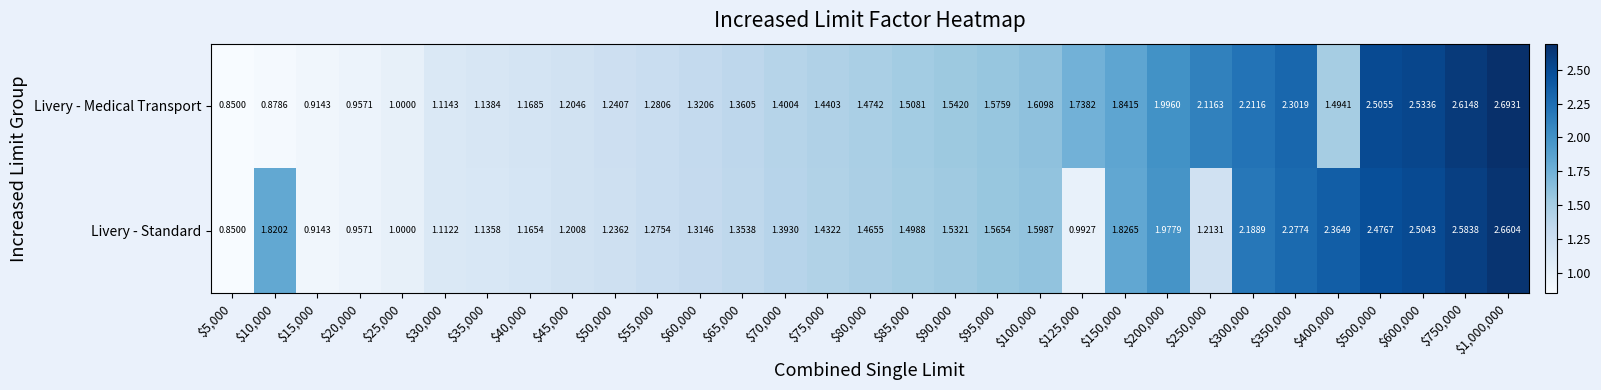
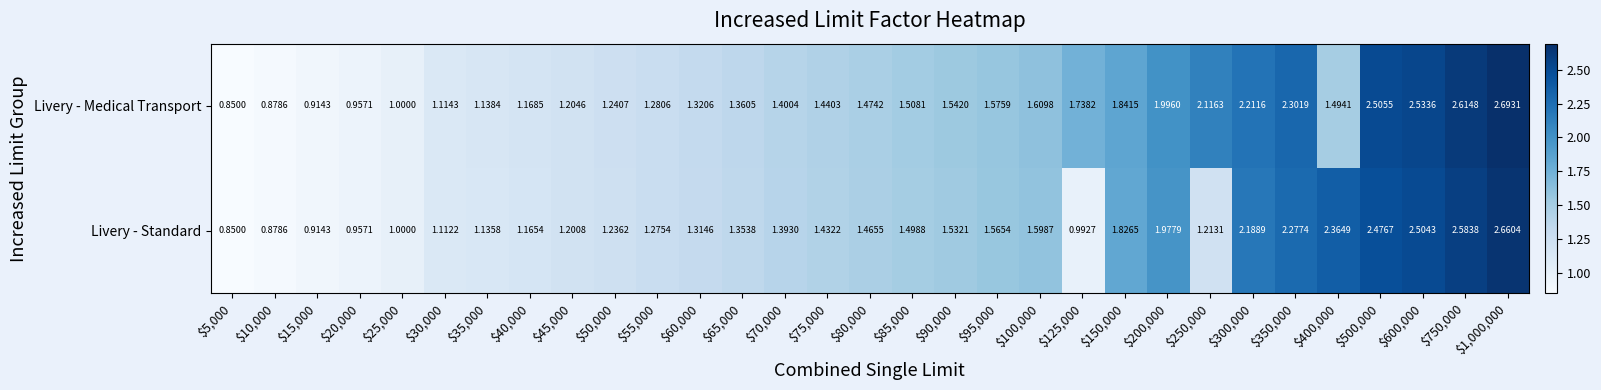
Livery - Standard, $10,000: 1.8202 -> 0.8786
